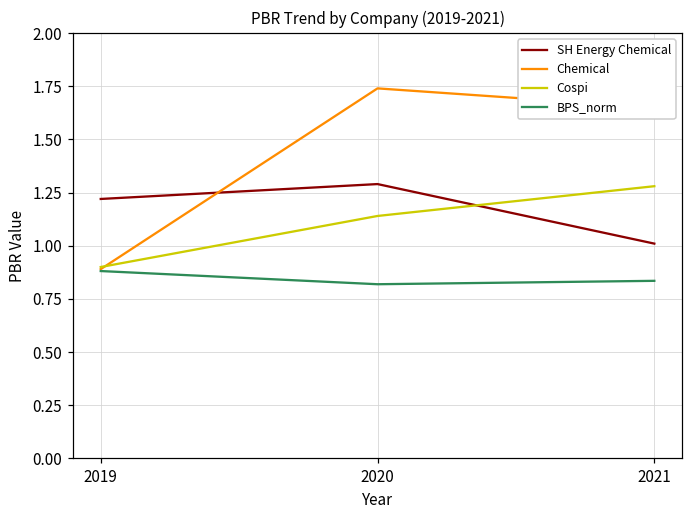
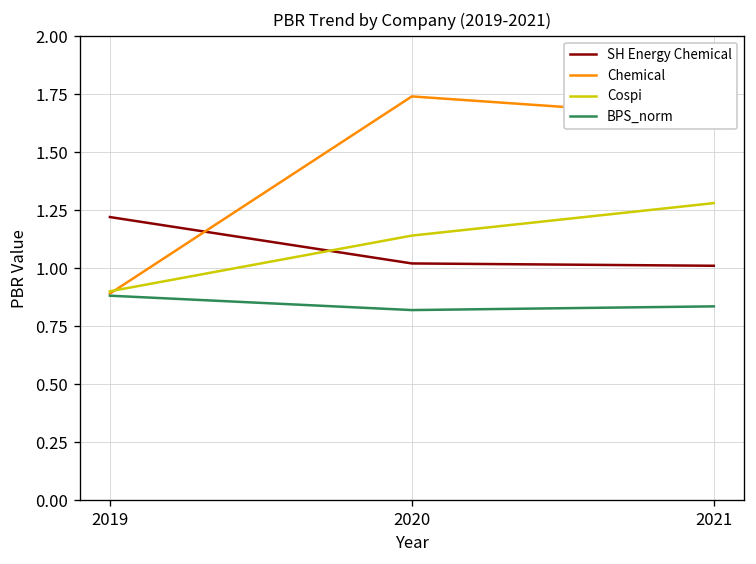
SH Energy Chemical, 2020: 1.29 -> 1.02
